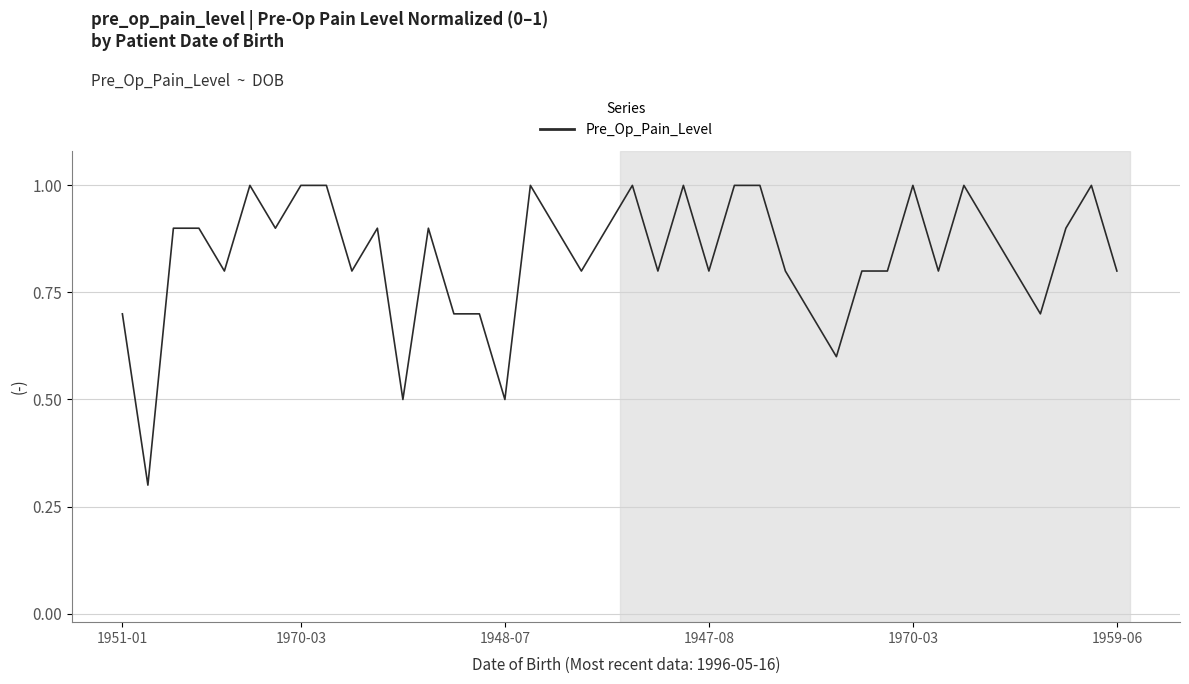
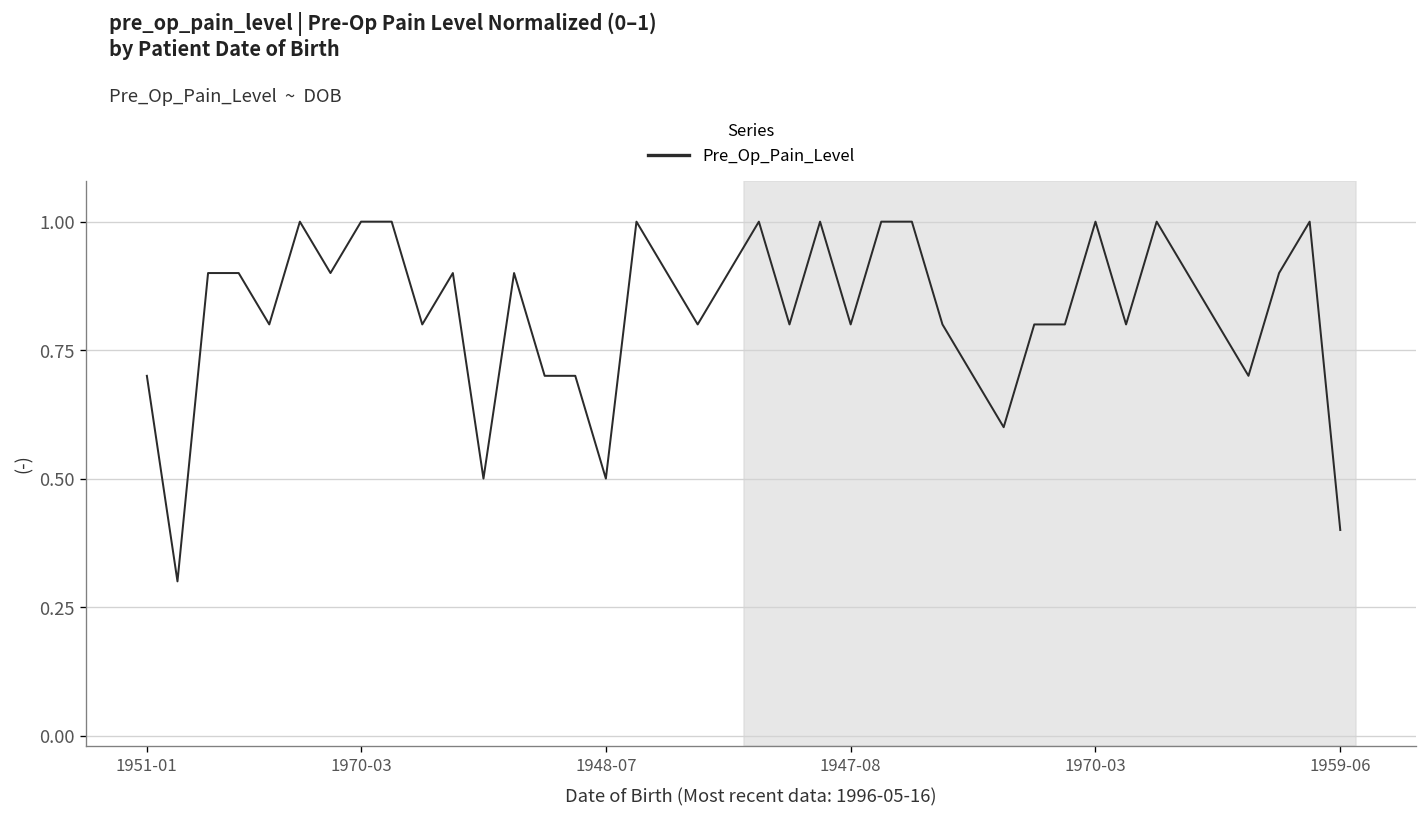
1959-06: 0.80 -> 0.40
